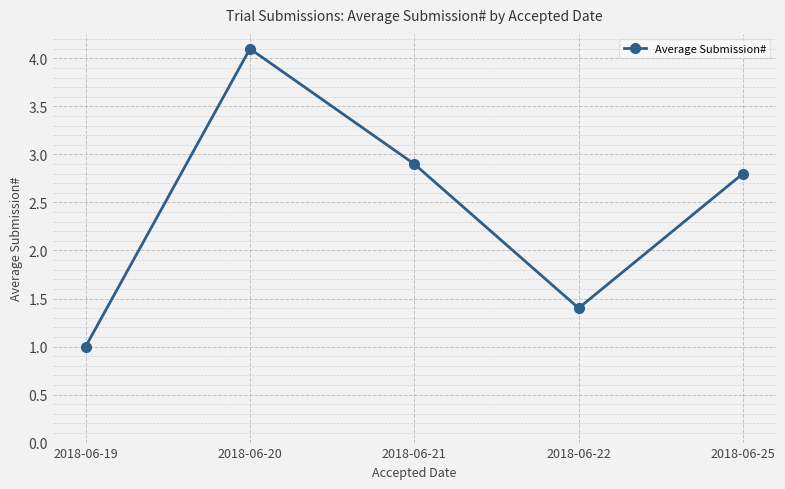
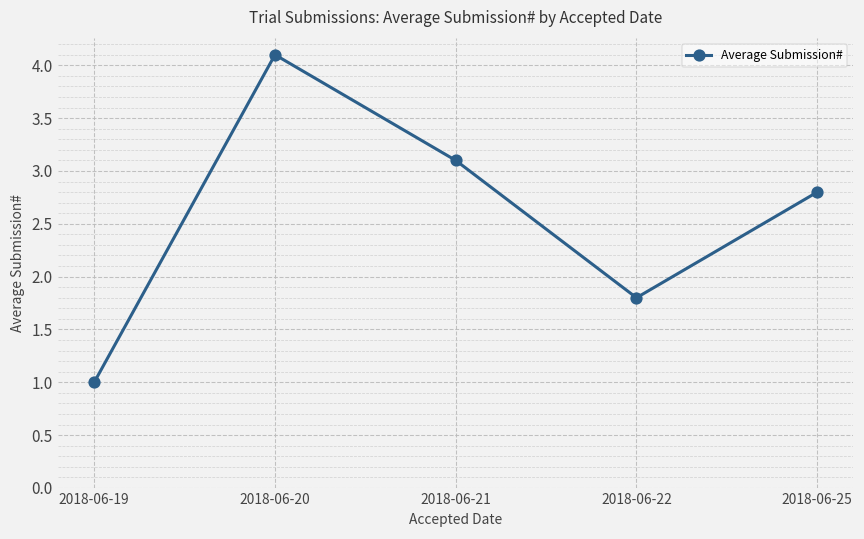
2018-06-21: 2.9 -> 3.1
2018-06-22: 1.4 -> 1.8
